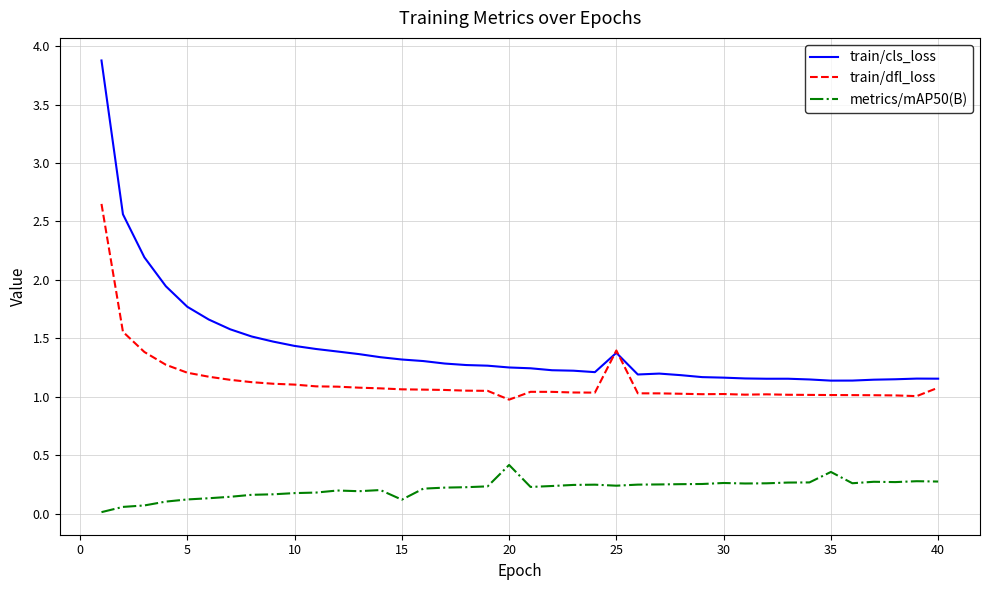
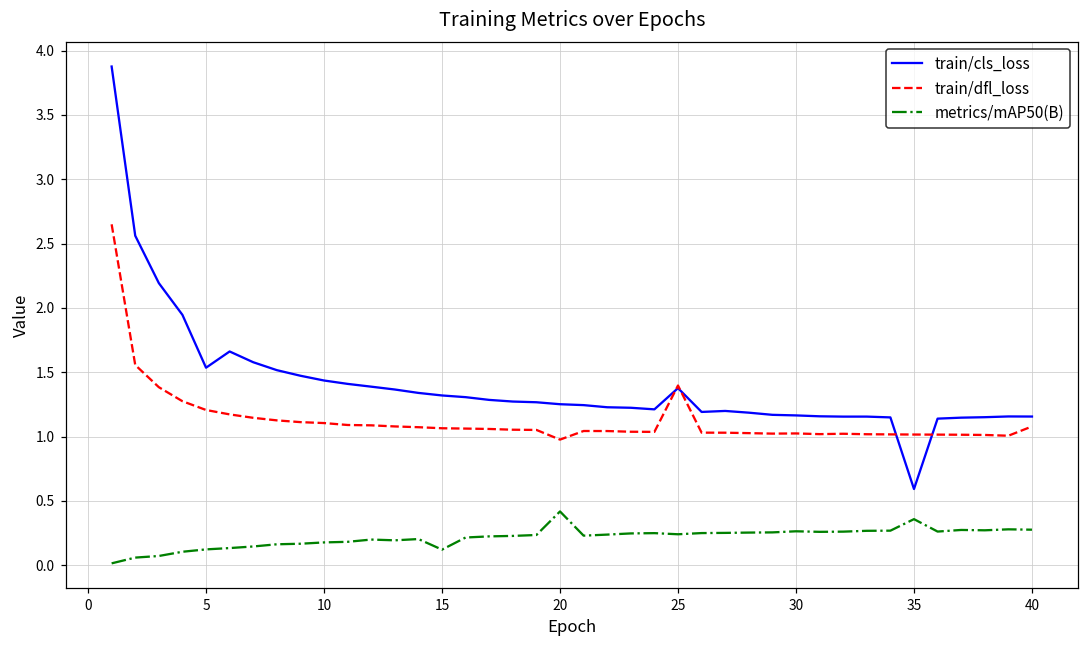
train/cls_loss, 5: 1.77 -> 1.54
train/cls_loss, 35: 1.14 -> 0.59
